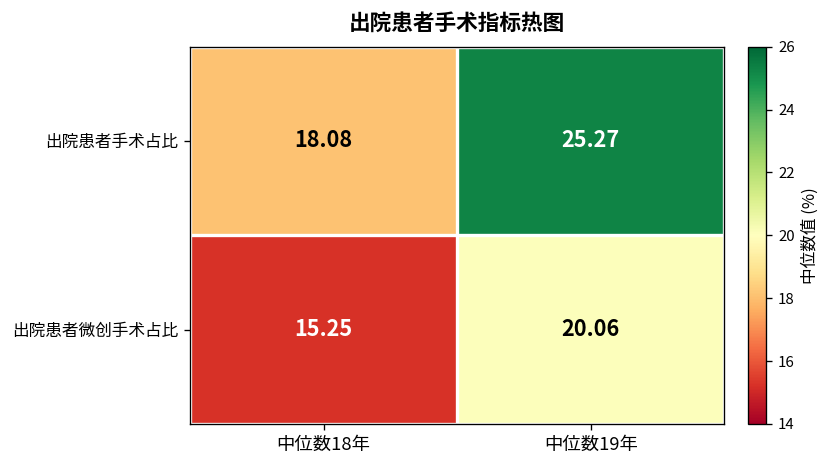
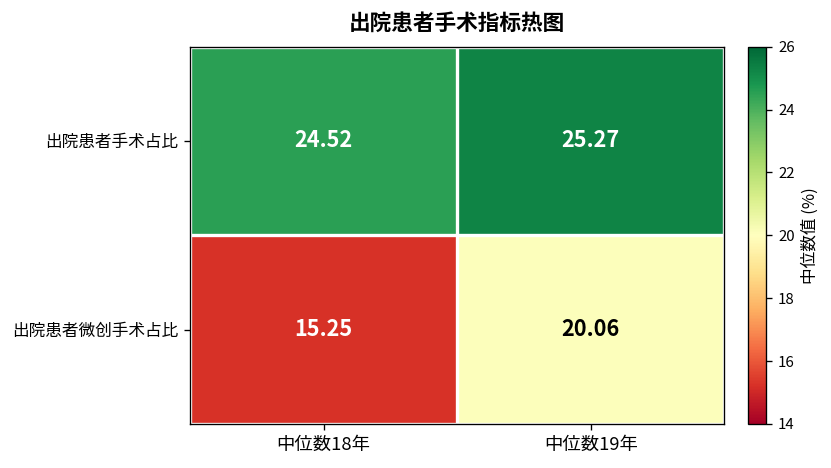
出院患者手术占比, 中位数18年: 18.08 -> 24.52
